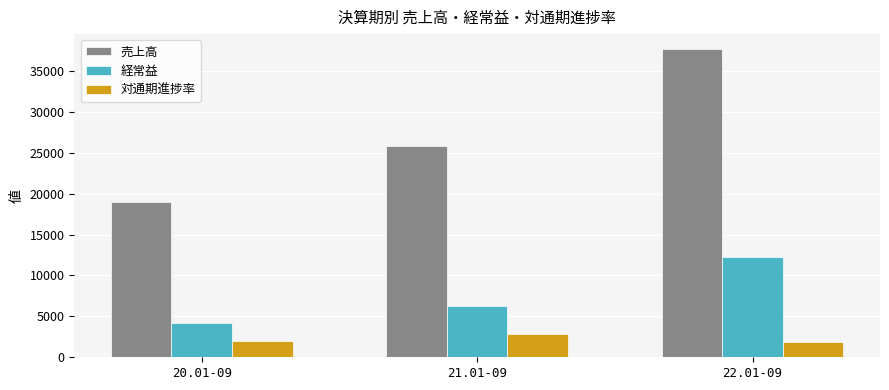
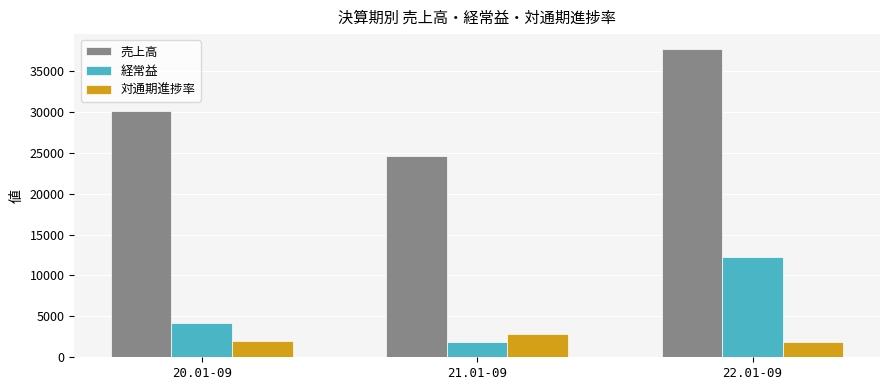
売上高, 20.01-09: 19000 -> 30000
売上高, 21.01-09: 26000 -> 25000
経常益, 21.01-09: 6000 -> 2000
